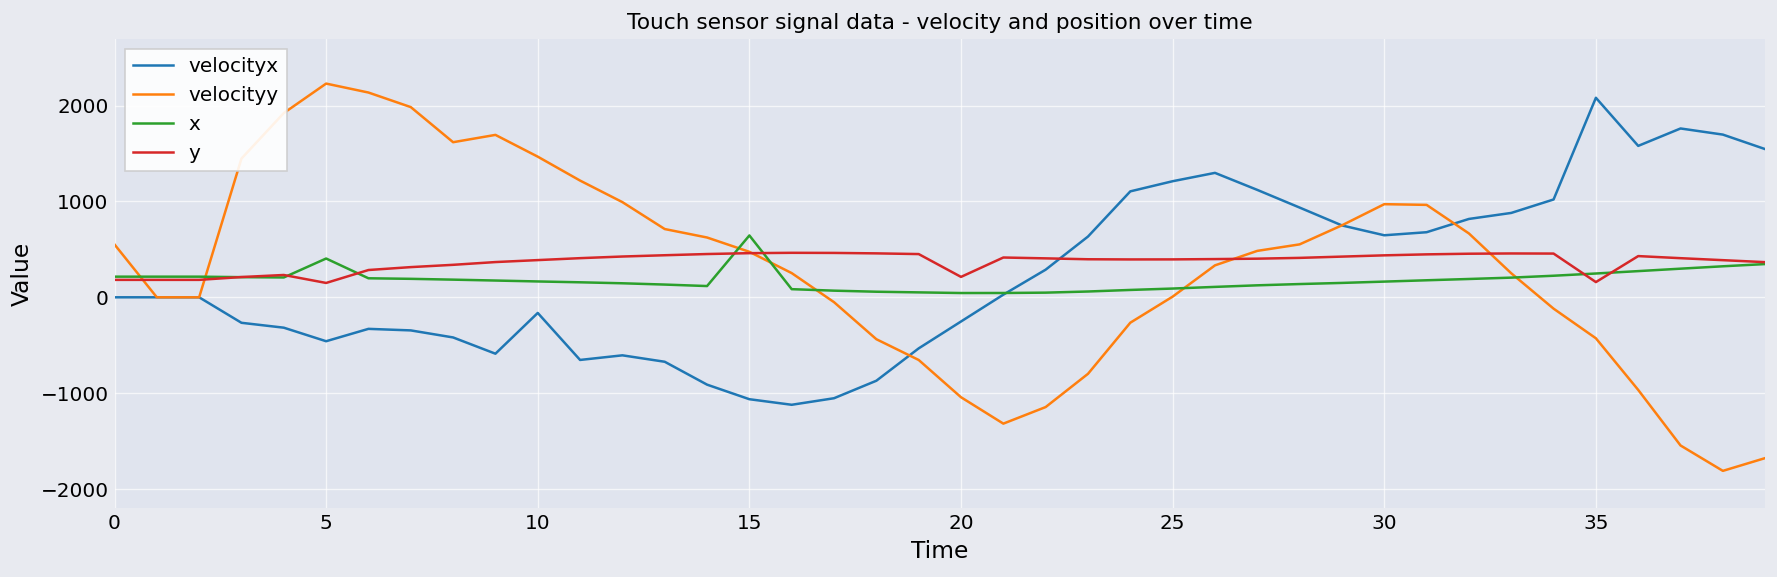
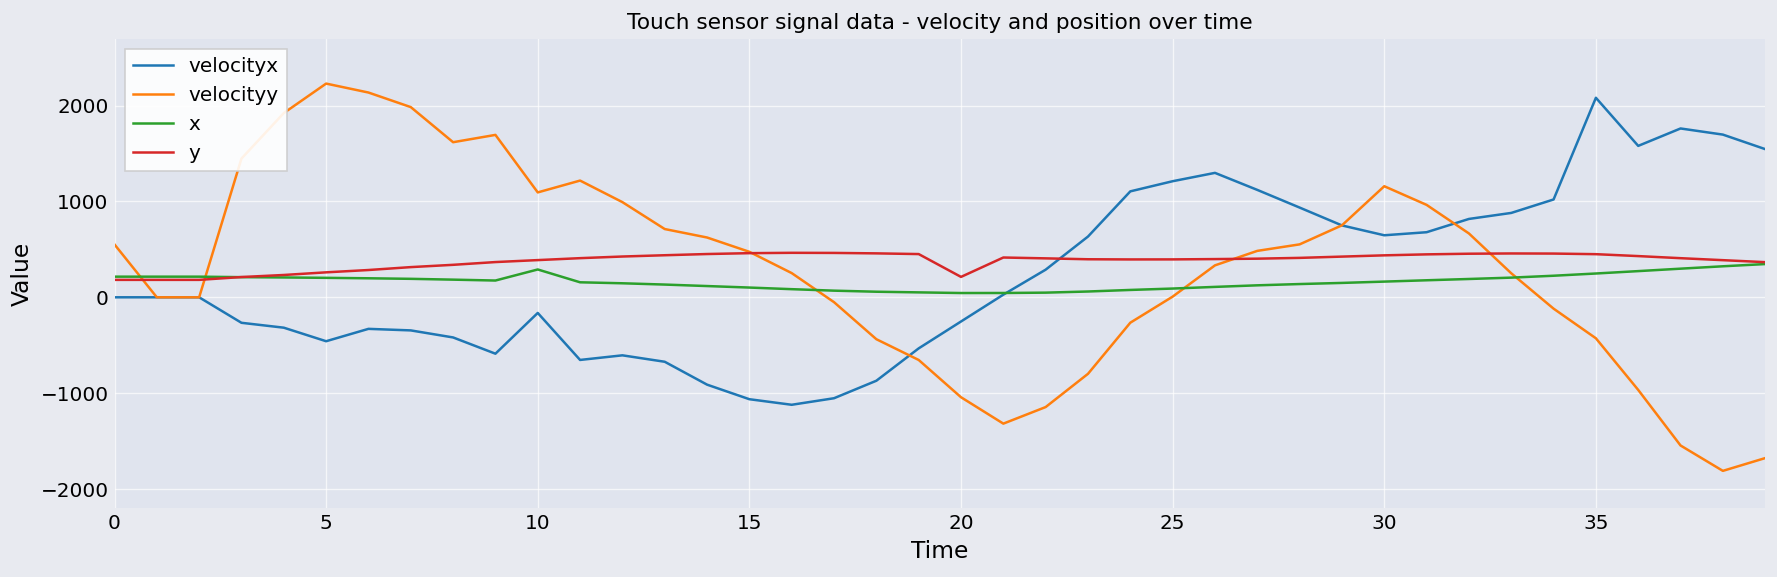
x, 5: 400 -> 200
y, 5: 100 -> 300
velocityy, 10: 1500 -> 1100
x, 10: 200 -> 300
x, 15: 600 -> 100
velocityy, 30: 1000 -> 1200
y, 35: 200 -> 500
